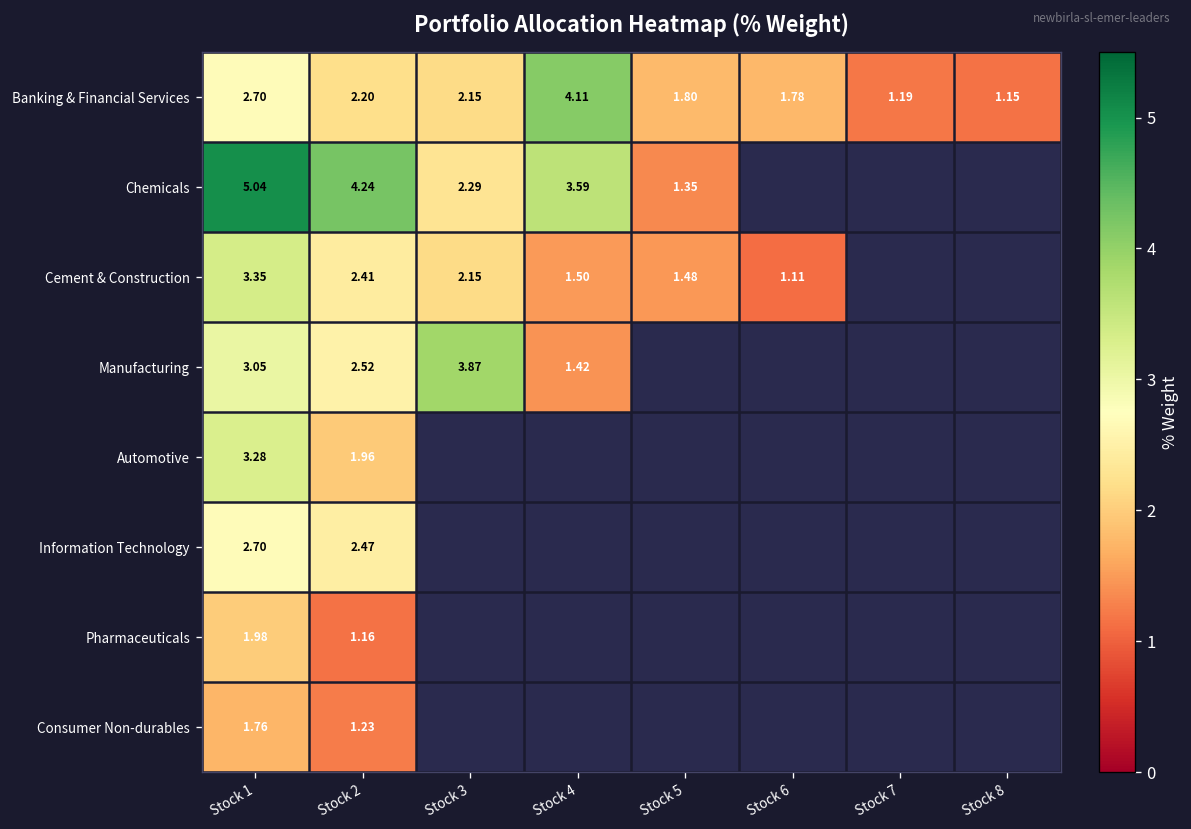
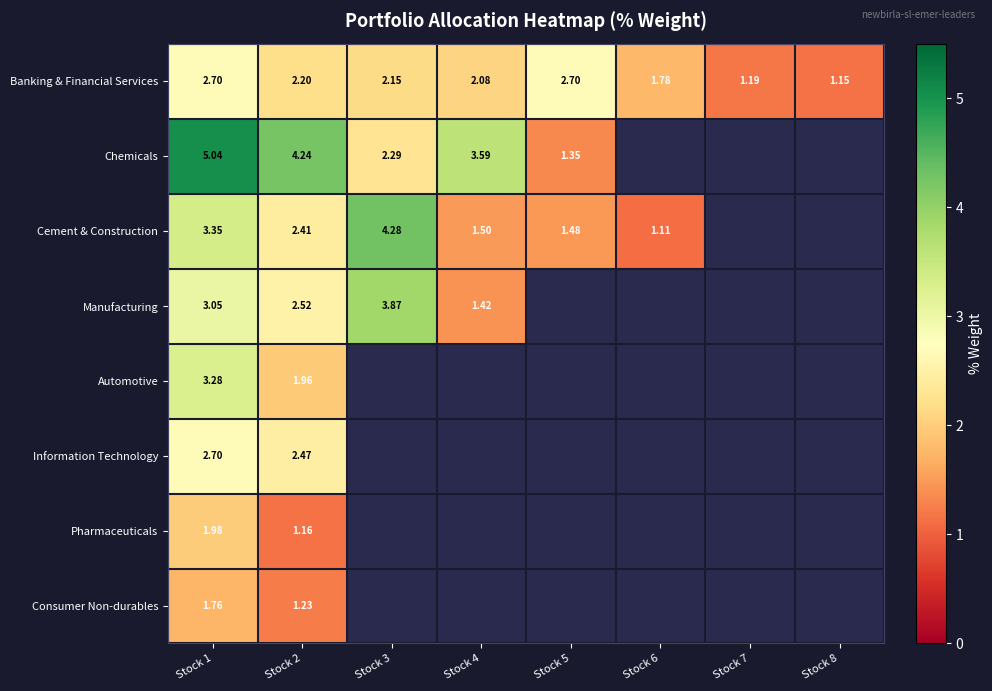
Banking & Financial Services, Stock 4: 4.11 -> 2.08
Banking & Financial Services, Stock 5: 1.80 -> 2.70
Cement & Construction, Stock 3: 2.15 -> 4.28
